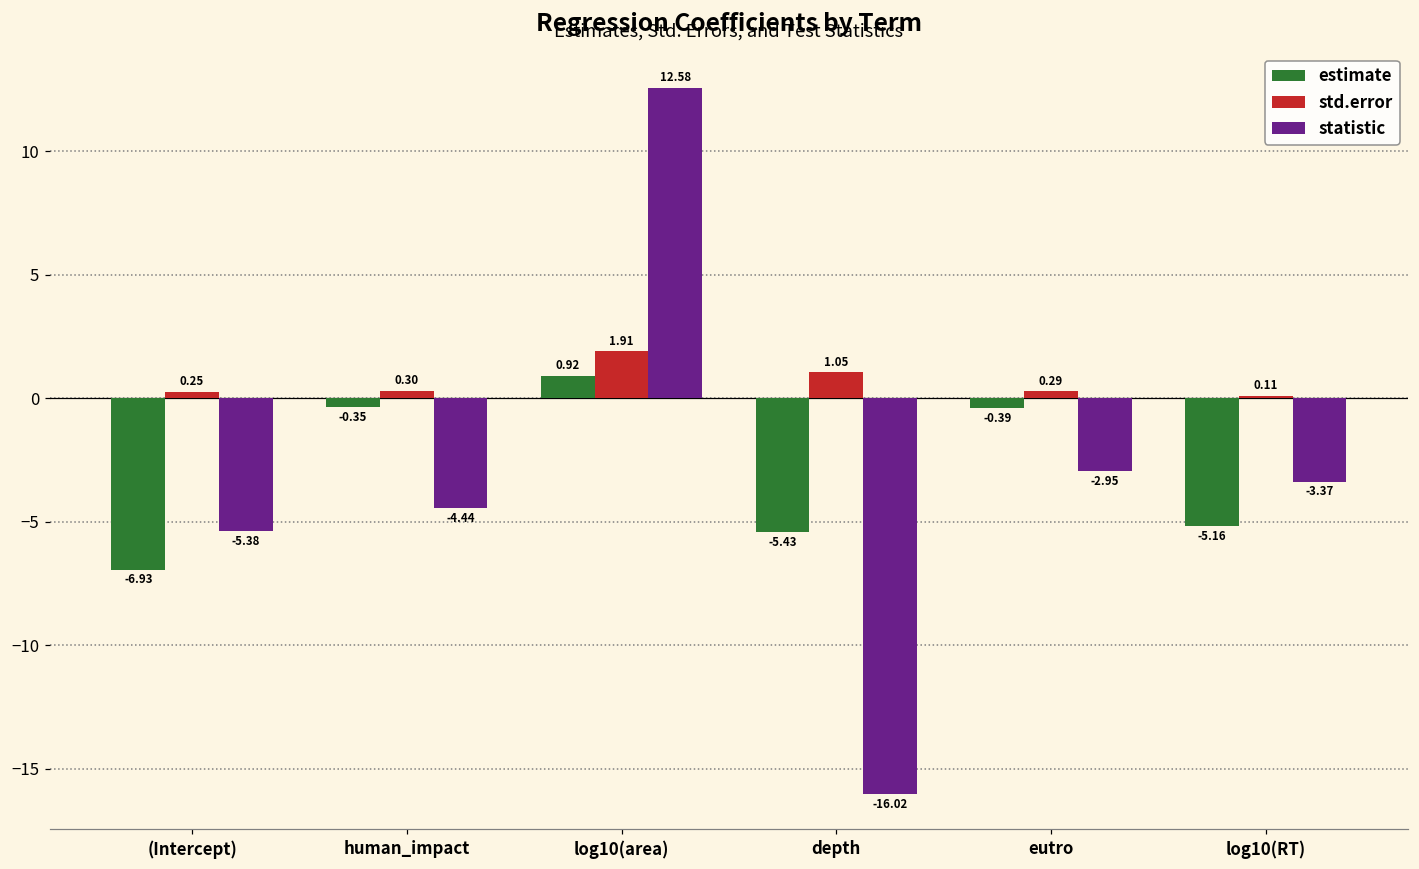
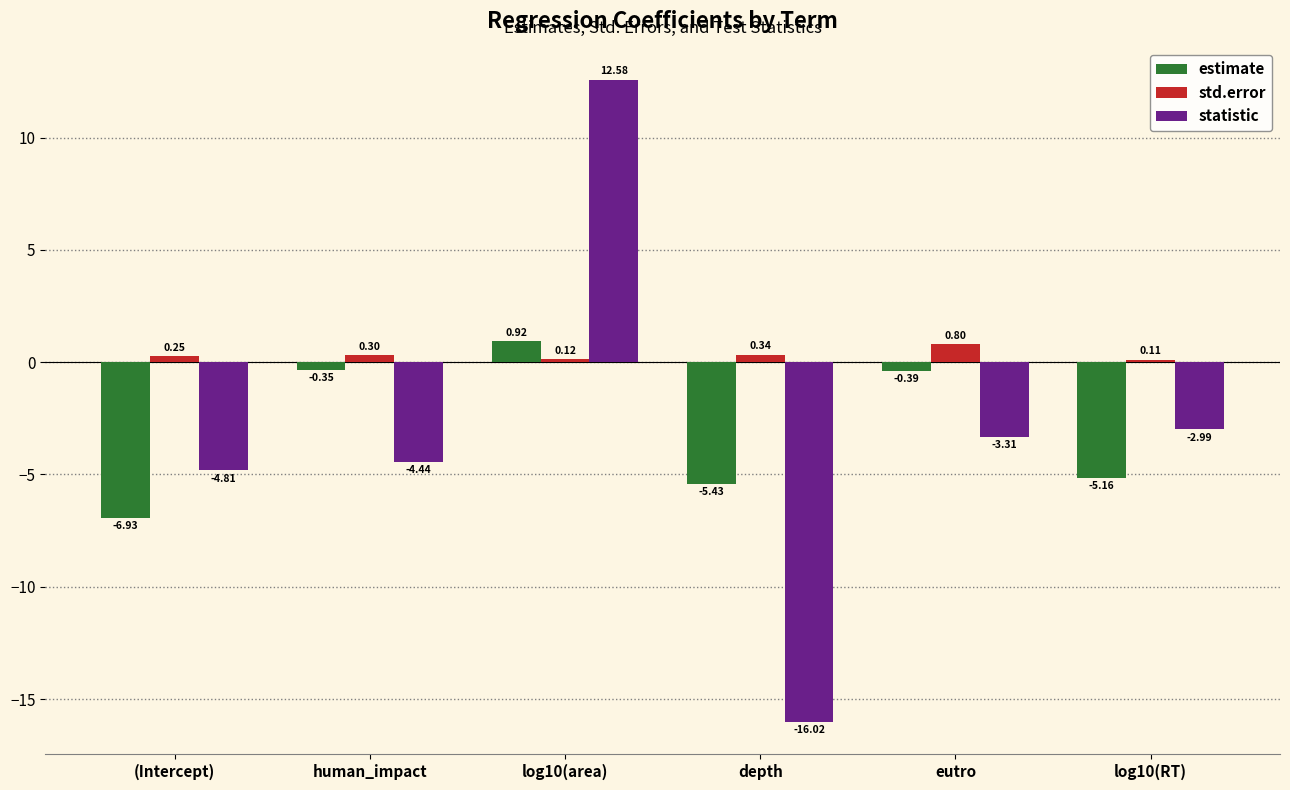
statistic, (Intercept): -5.38 -> -4.81
std.error, log10(area): 1.91 -> 0.12
std.error, depth: 1.05 -> 0.34
std.error, eutro: 0.29 -> 0.80
statistic, eutro: -2.95 -> -3.31
statistic, log10(RT): -3.37 -> -2.99
